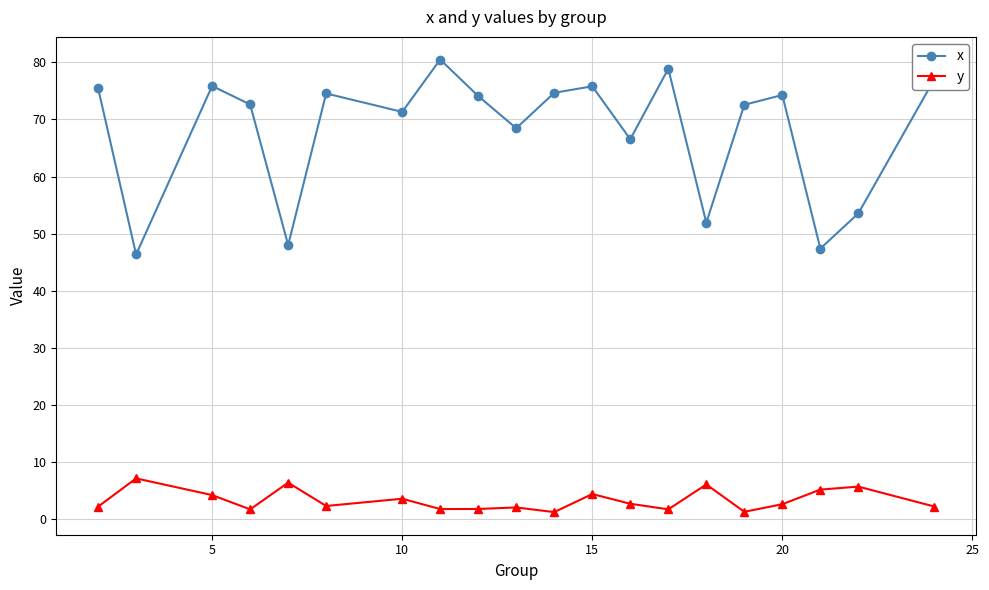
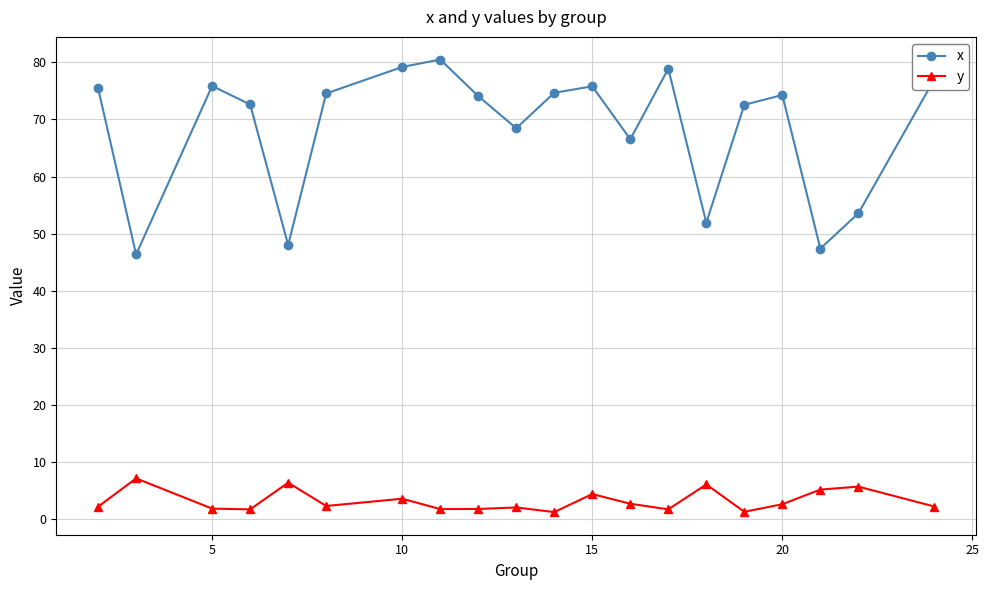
y, 5: 4 -> 2
x, 10: 71 -> 79
